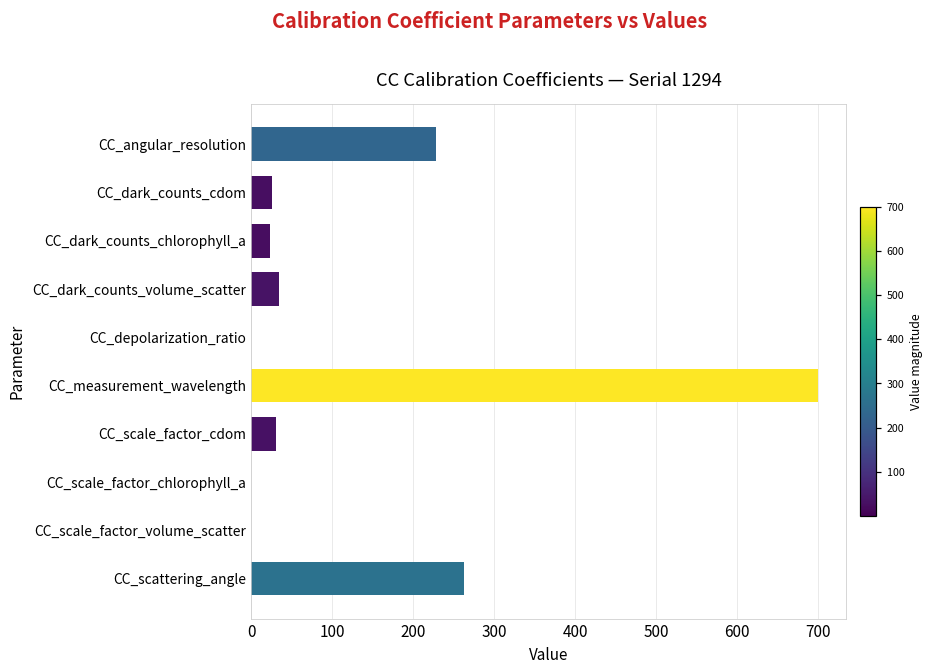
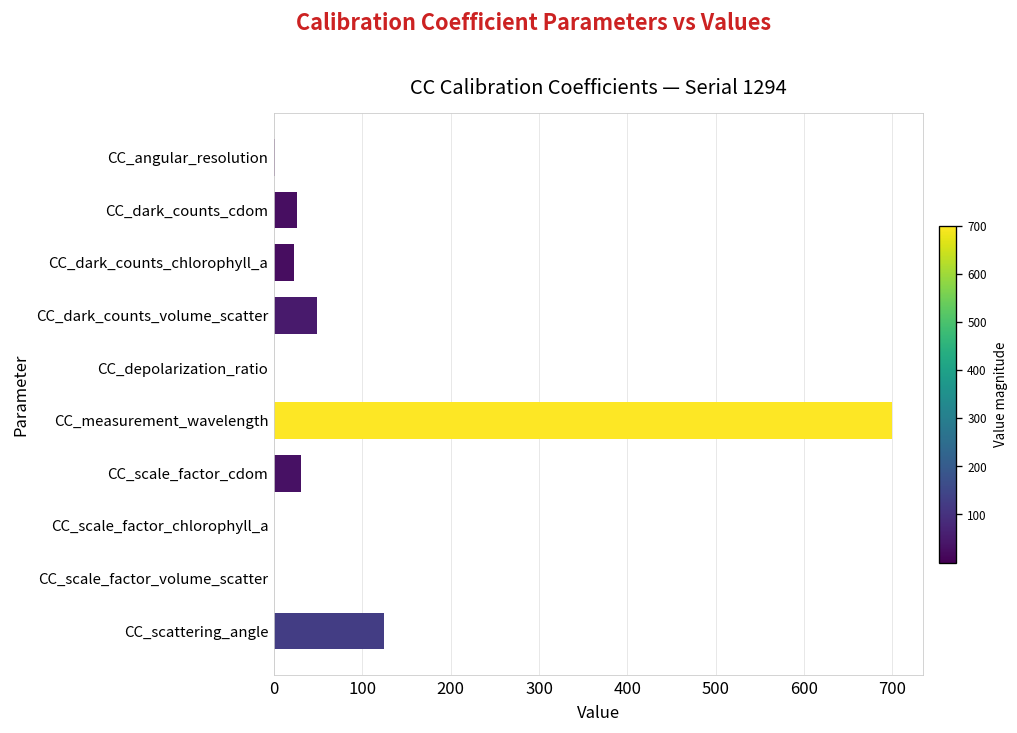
CC_angular_resolution: 230 -> 0
CC_dark_counts_volume_scatter: 30 -> 50
CC_scattering_angle: 260 -> 120
